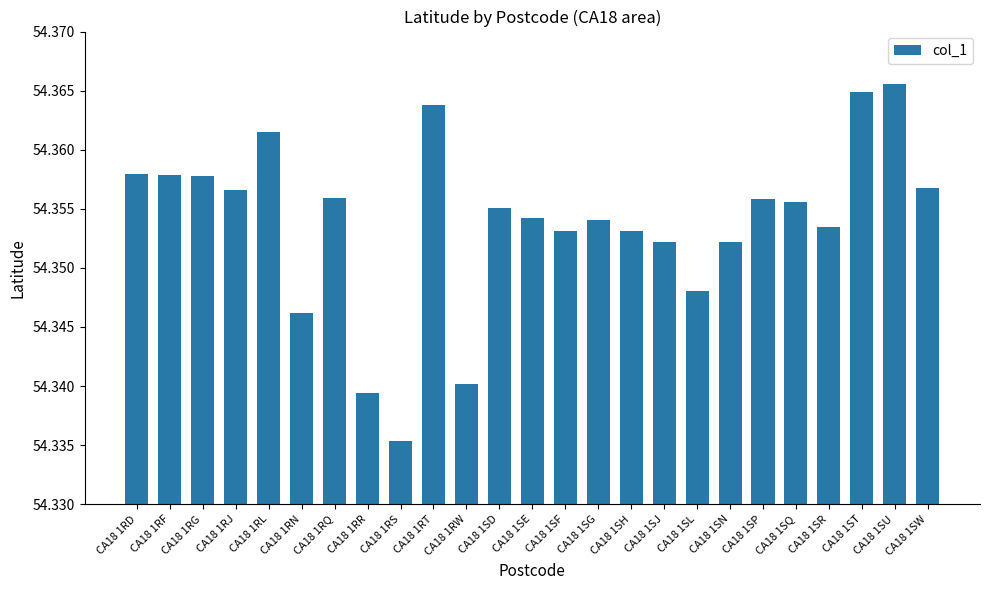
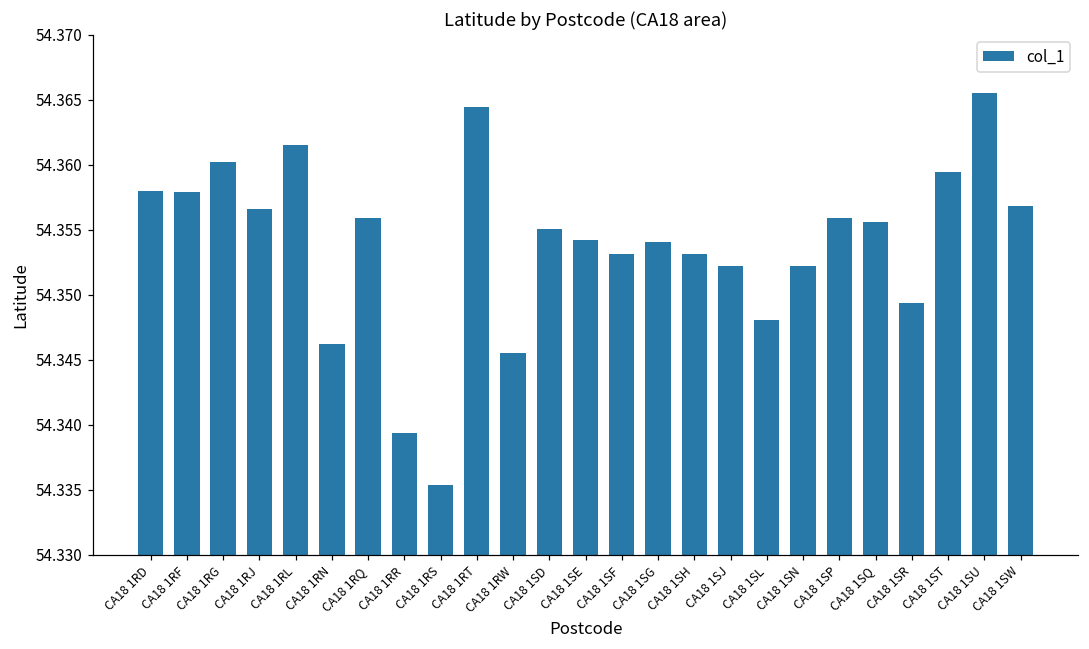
CA18 1RG: 54.3578 -> 54.3602
CA18 1RT: 54.3638 -> 54.3645
CA18 1RW: 54.3402 -> 54.3455
CA18 1SR: 54.3535 -> 54.3493
CA18 1ST: 54.3649 -> 54.3595
